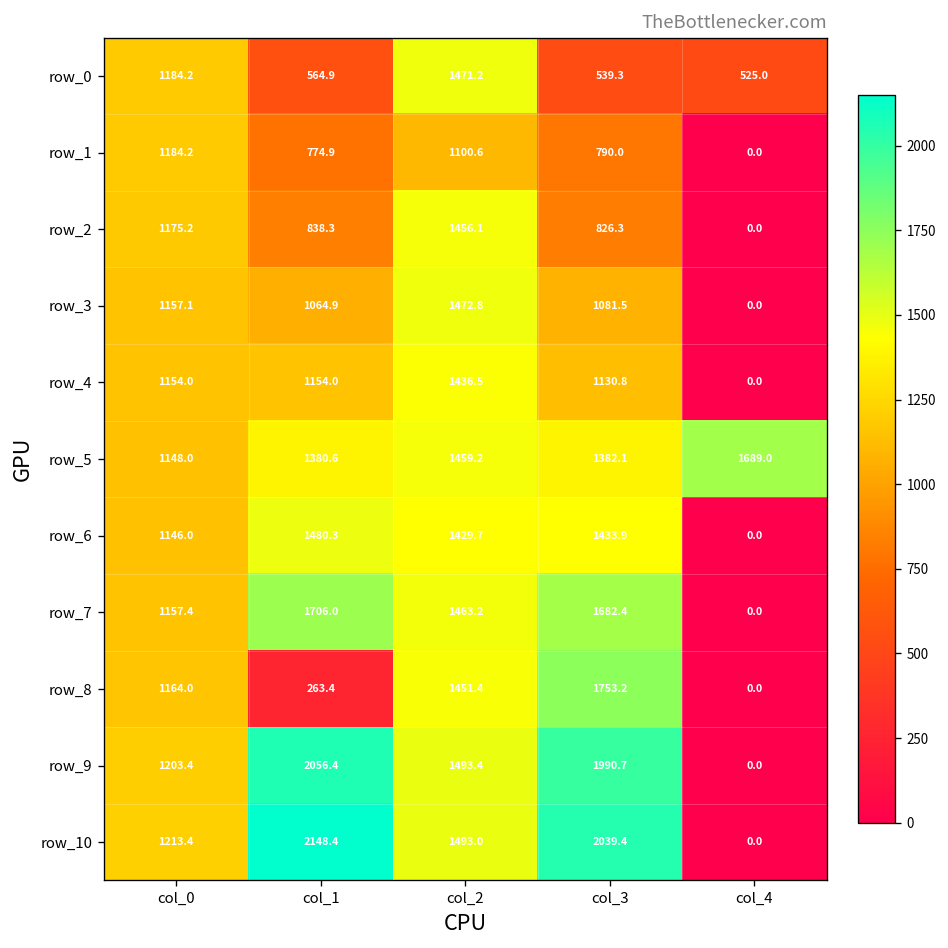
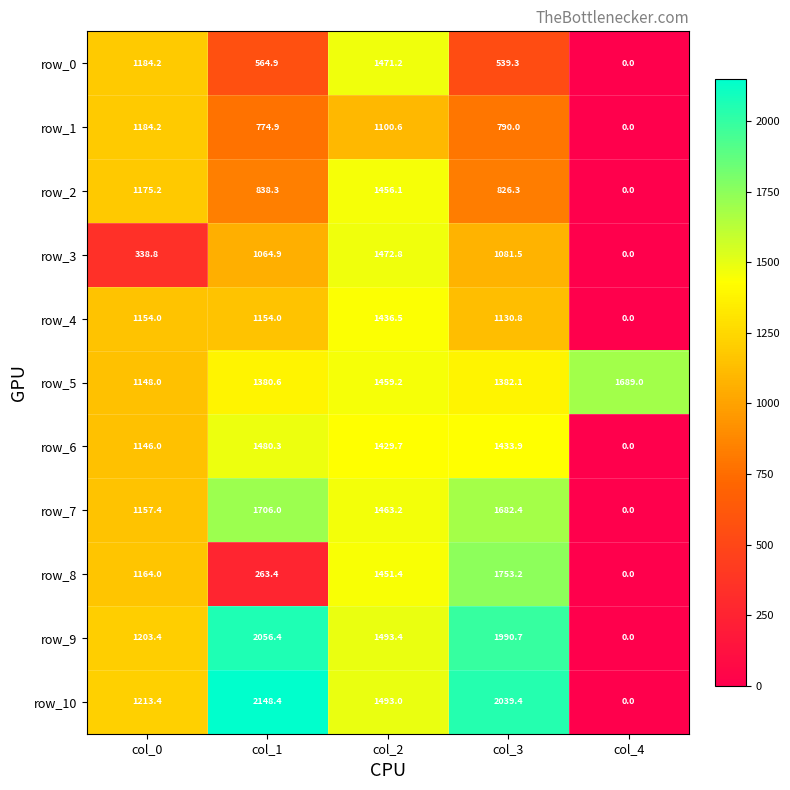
row_0, col_4: 525.0 -> 0.0
row_3, col_0: 1157.1 -> 338.8
